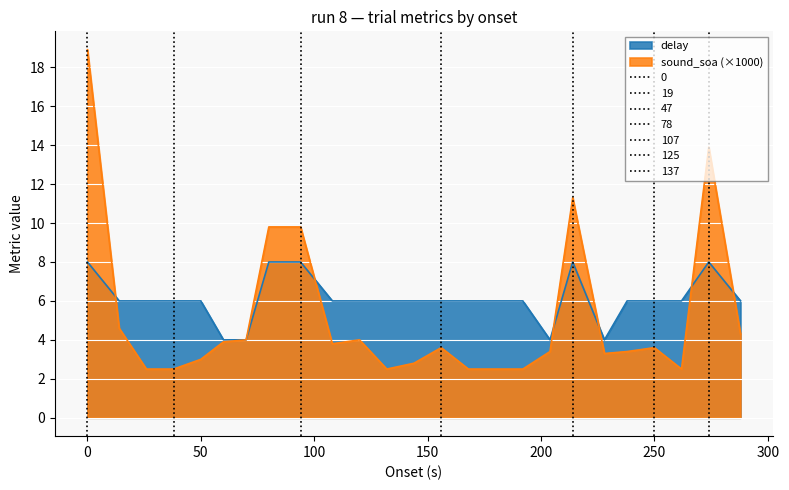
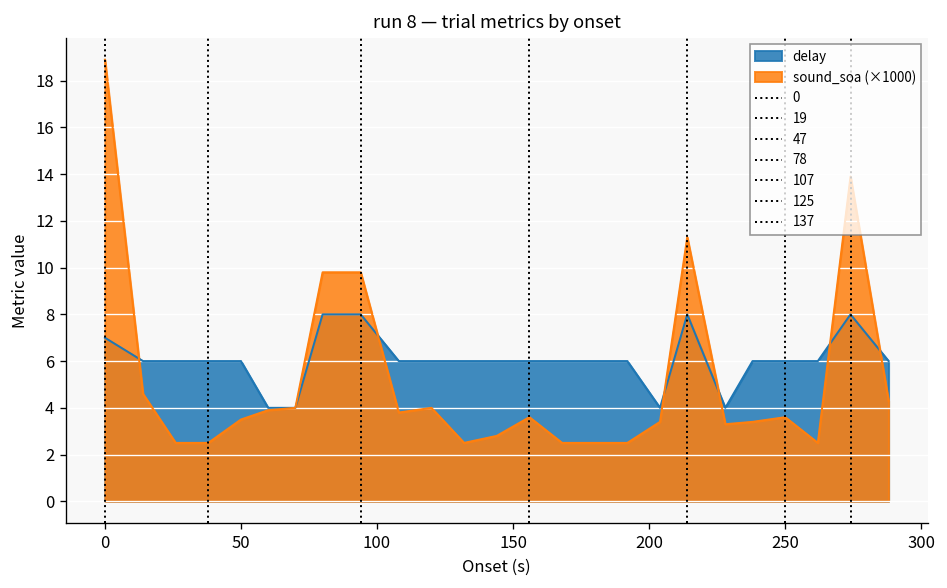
delay, 0: 8 -> 7
sound_soa (×1000), 50: 3.0 -> 3.5
